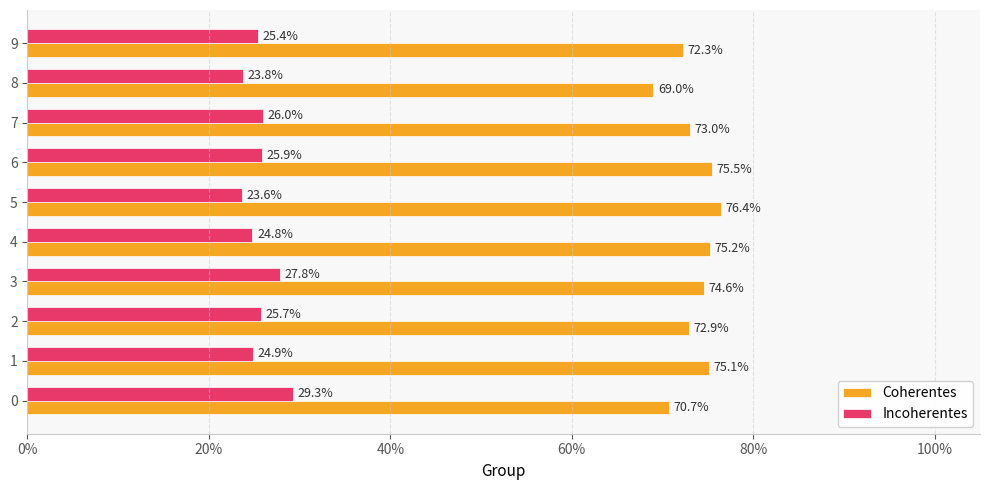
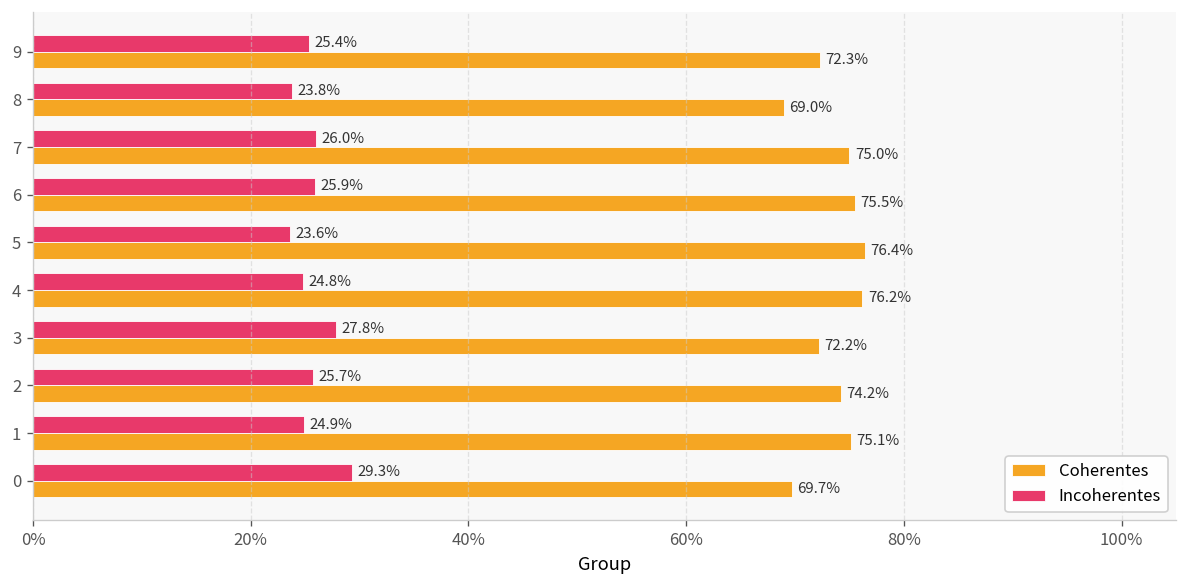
Coherentes, 7: 73.0% -> 75.0%
Coherentes, 4: 75.2% -> 76.2%
Coherentes, 3: 74.6% -> 72.2%
Coherentes, 2: 72.9% -> 74.2%
Coherentes, 0: 70.7% -> 69.7%
